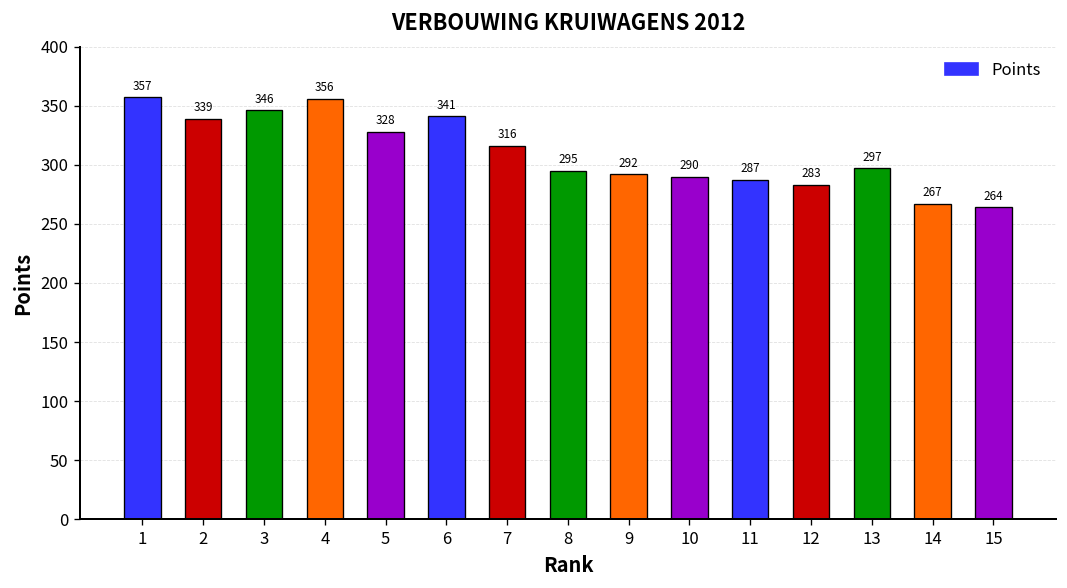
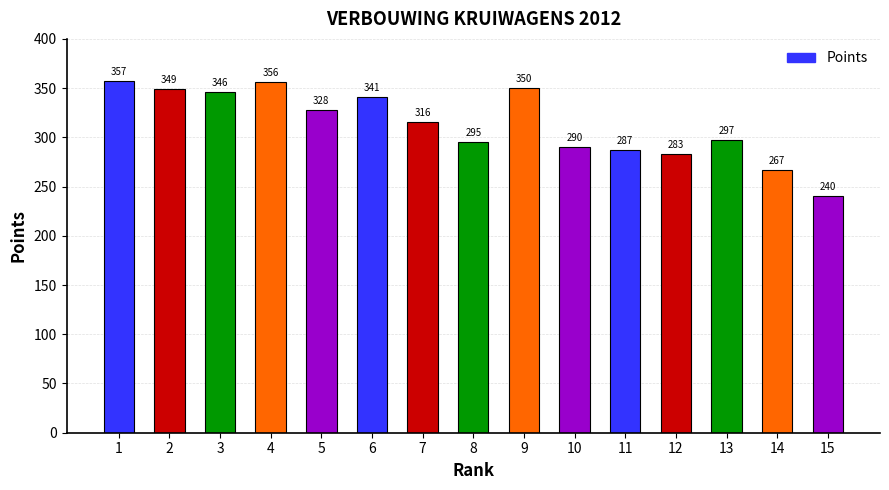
2: 339 -> 349
9: 292 -> 350
15: 264 -> 240
